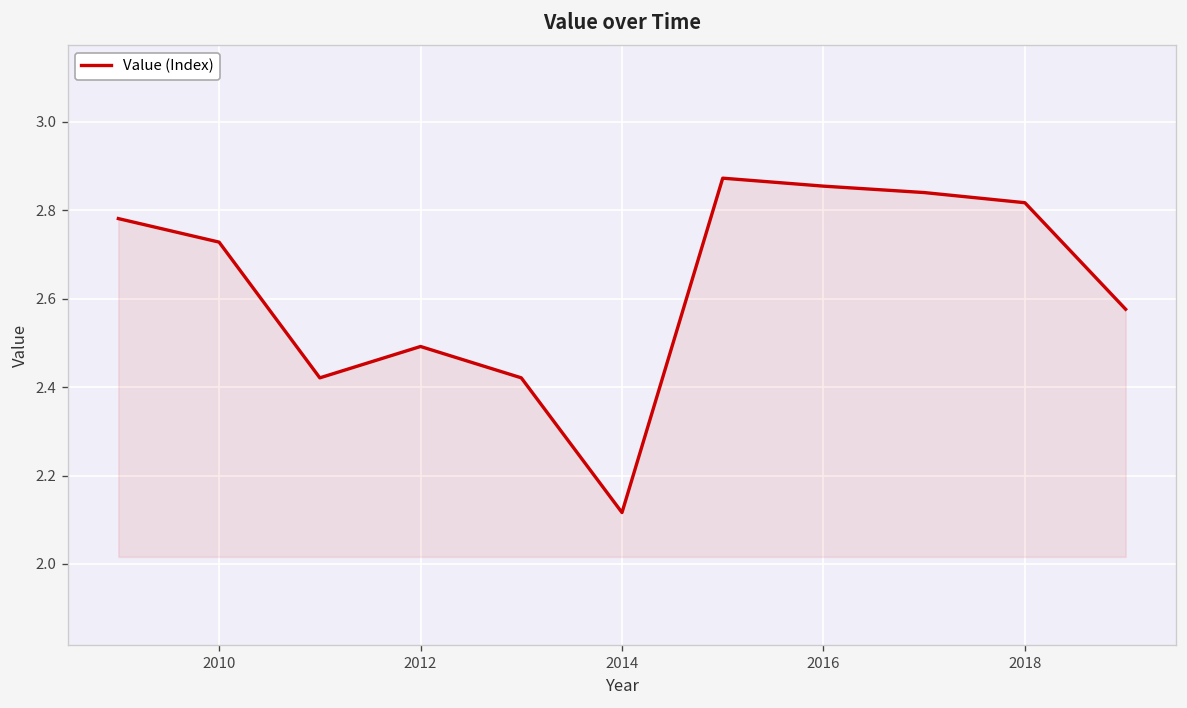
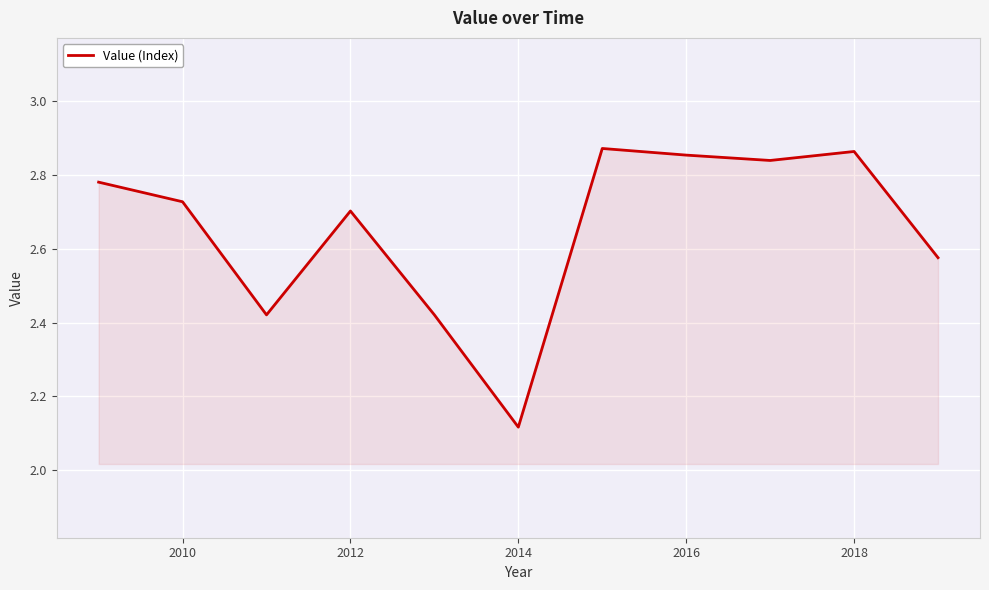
2012: 2.49 -> 2.70
2018: 2.82 -> 2.86
